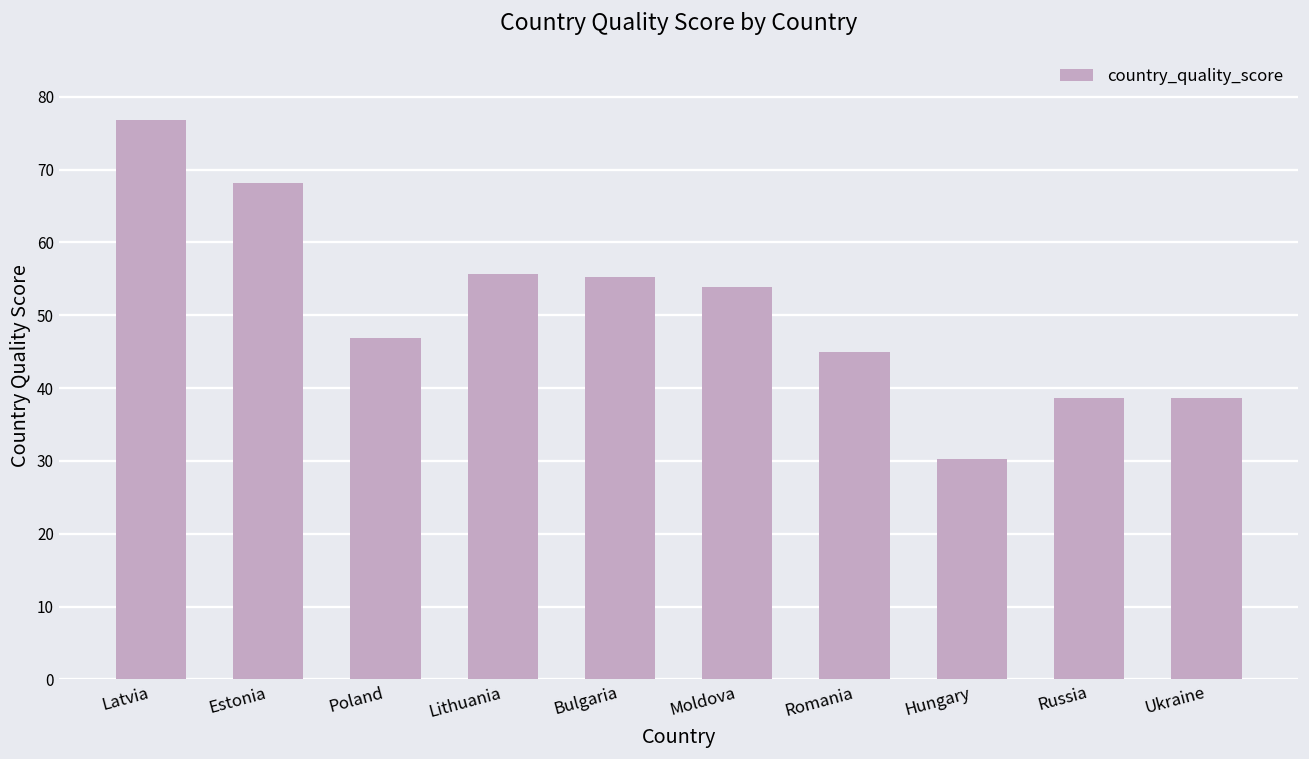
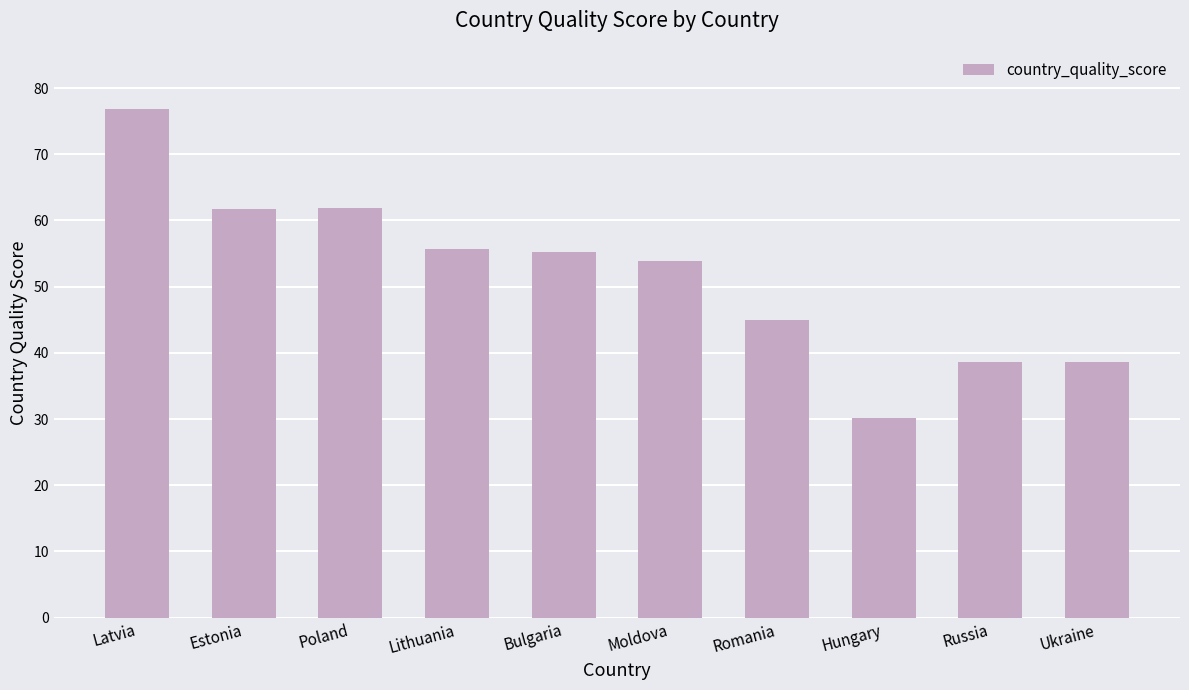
Estonia: 68 -> 62
Poland: 47 -> 62
